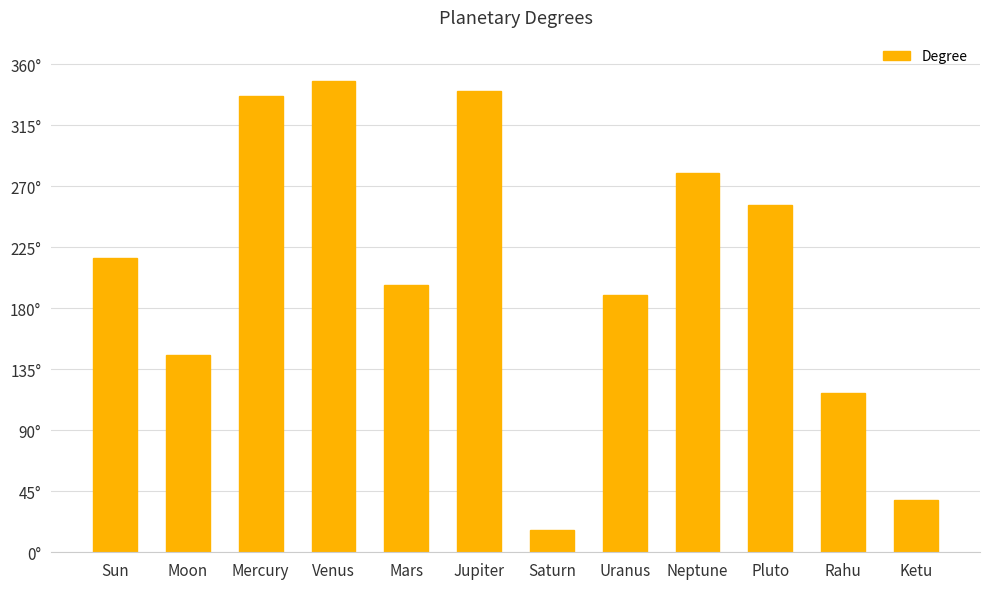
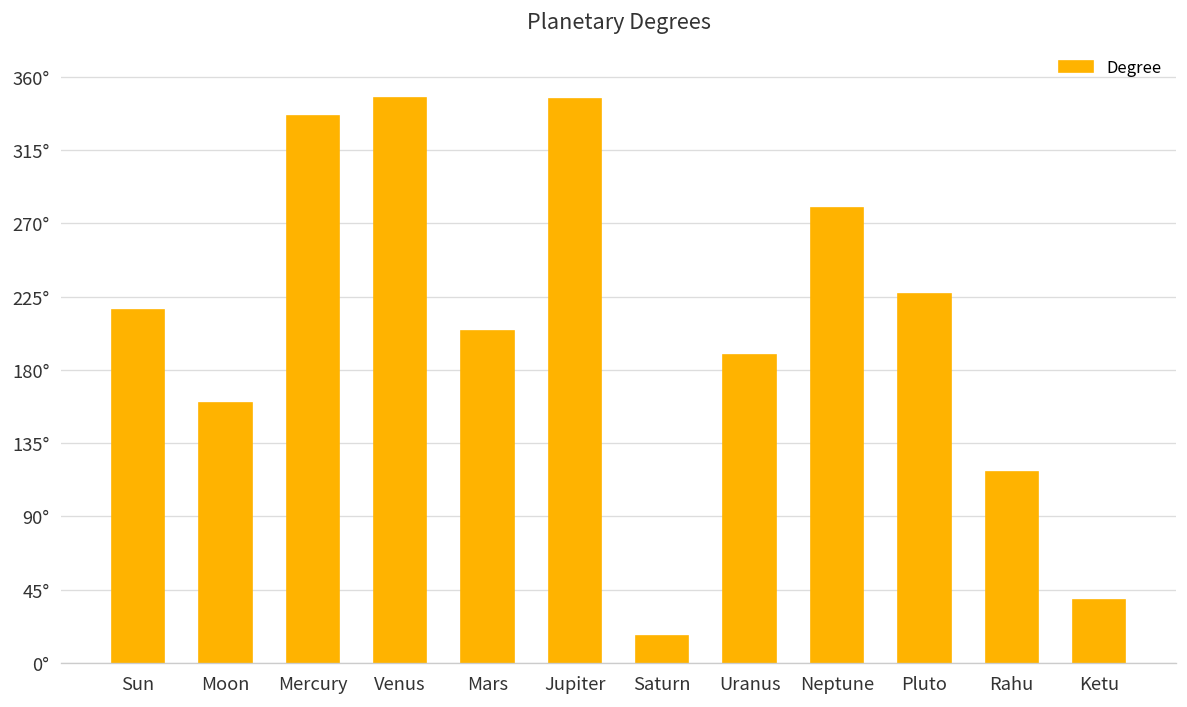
Moon: 145° -> 160°
Mars: 197° -> 204°
Jupiter: 340° -> 346°
Pluto: 256° -> 227°
